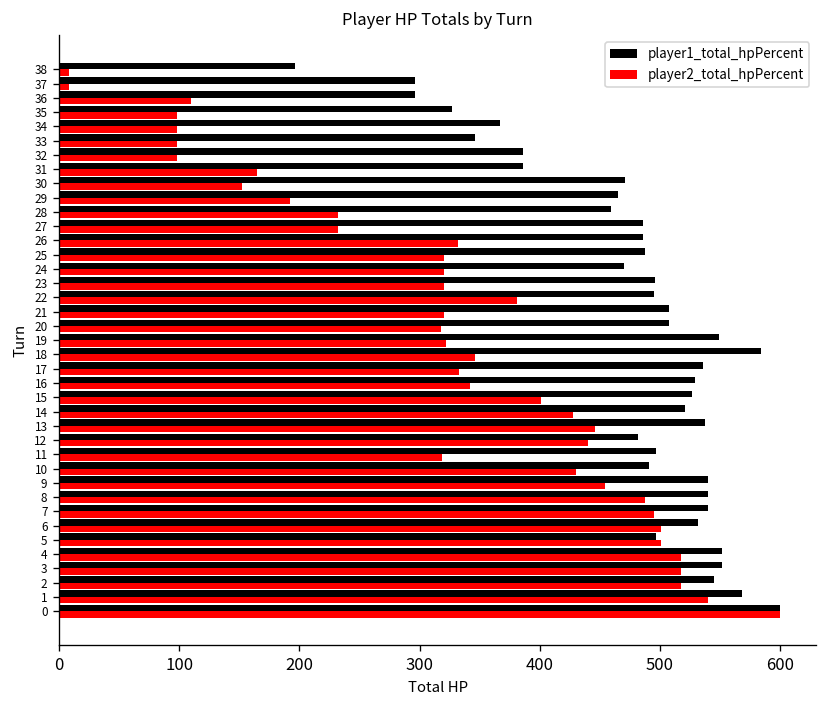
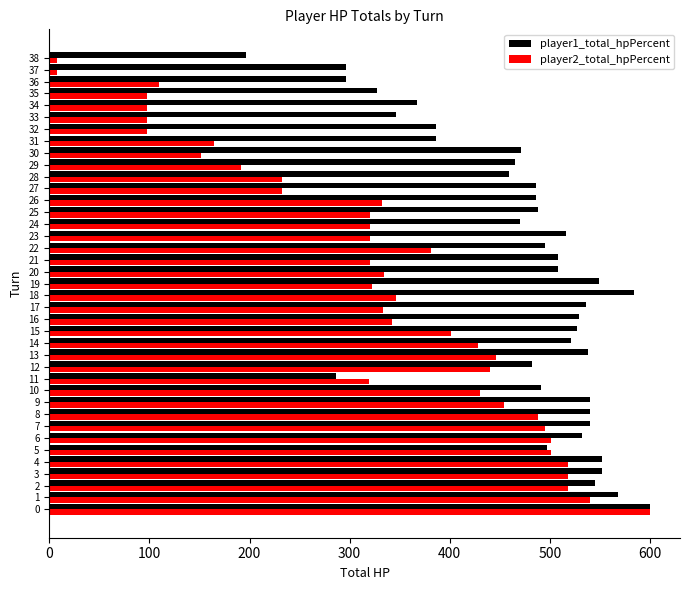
player1_total_hpPercent, 23: 496 -> 516
player2_total_hpPercent, 20: 318 -> 334
player1_total_hpPercent, 11: 497 -> 286
